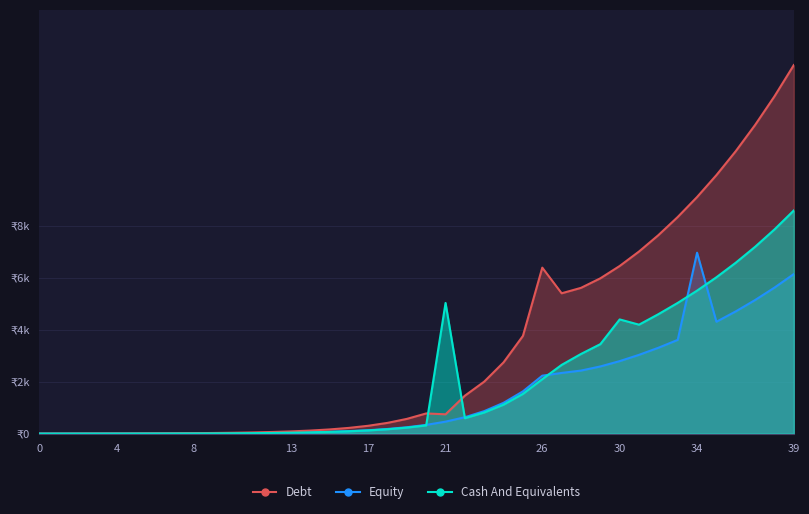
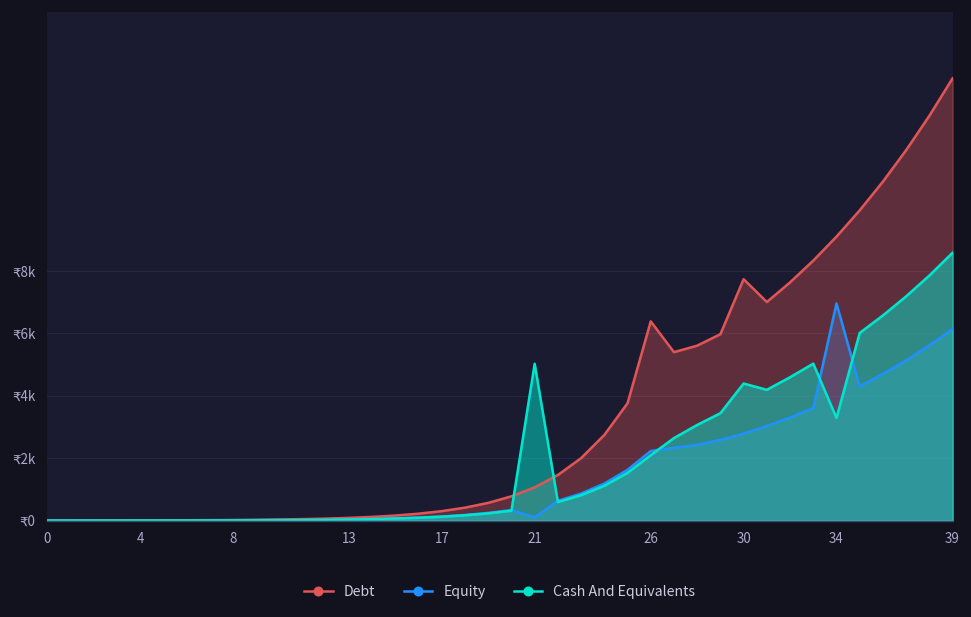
Equity, 21: ₹500 -> ₹100
Debt, 21: ₹700 -> ₹1100
Debt, 30: ₹6400 -> ₹7700
Cash And Equivalents, 34: ₹5500 -> ₹3300
